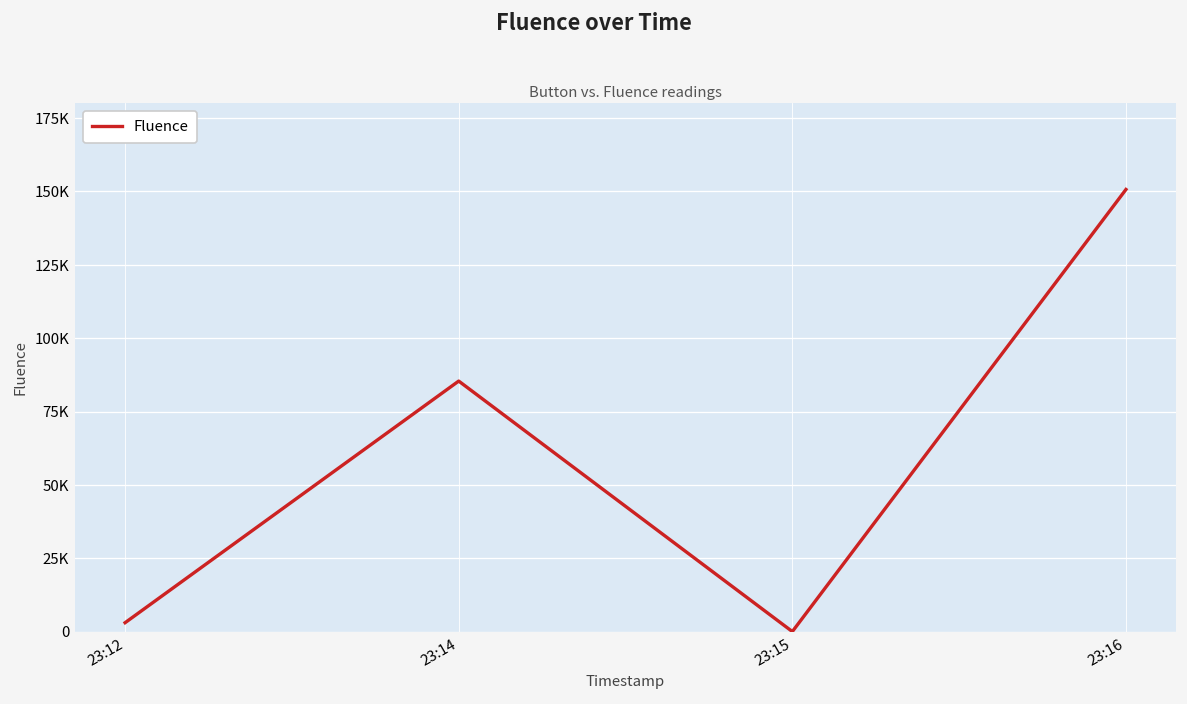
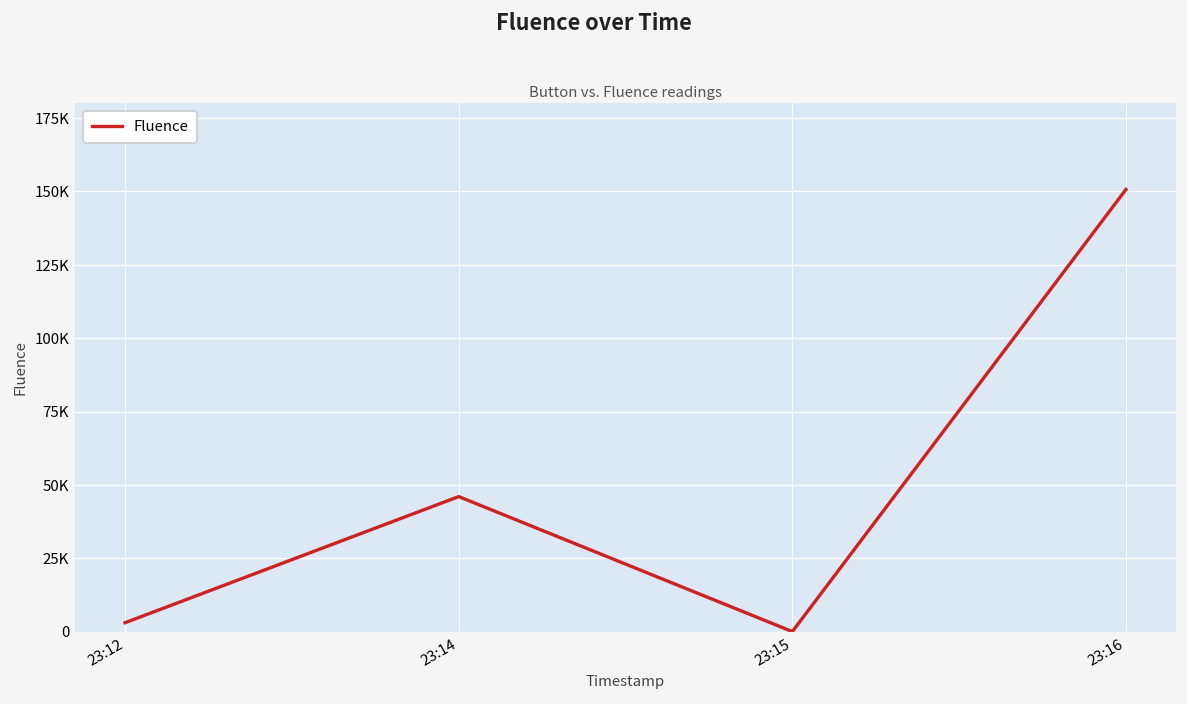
23:14: 85000 -> 46000
